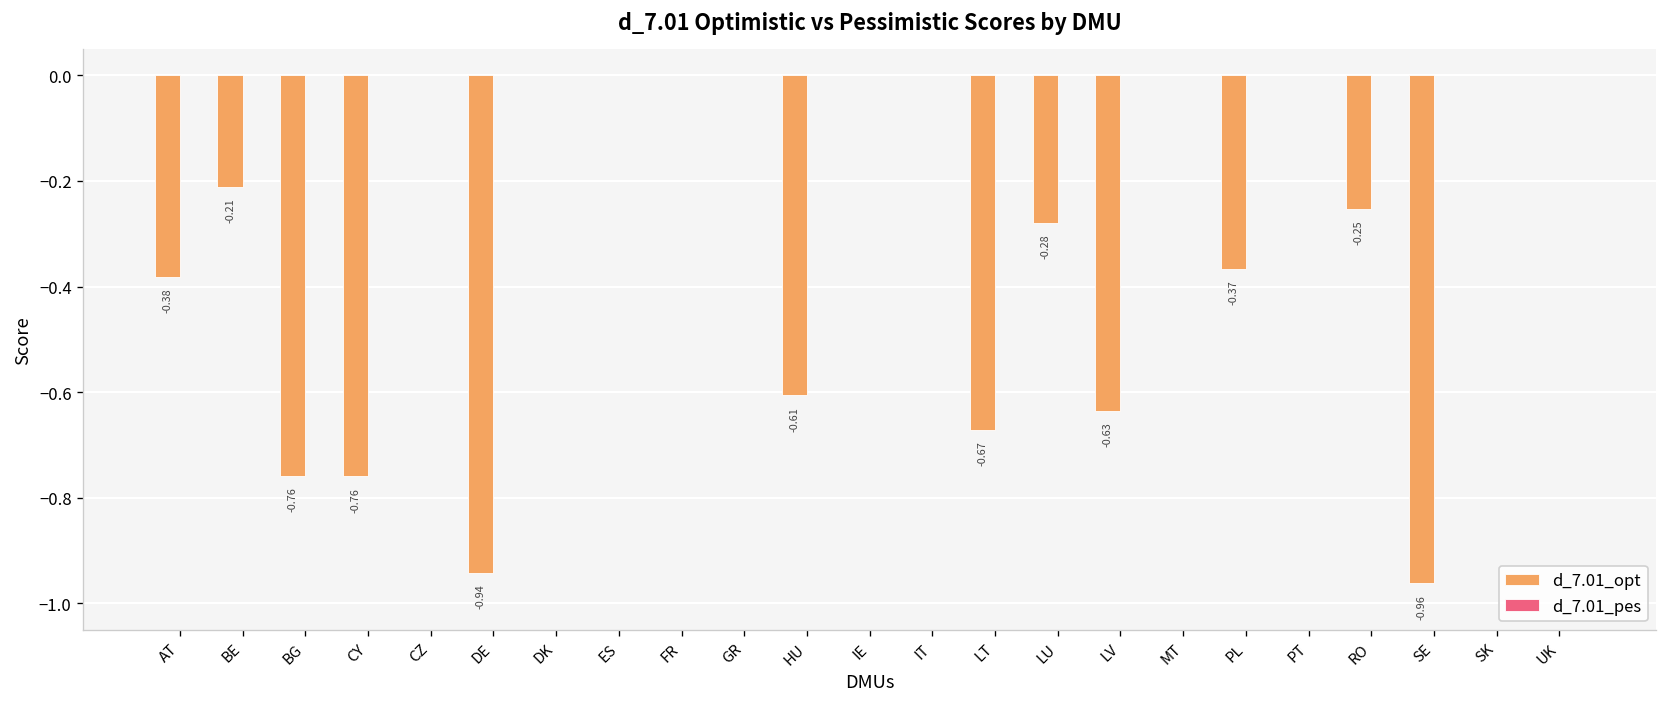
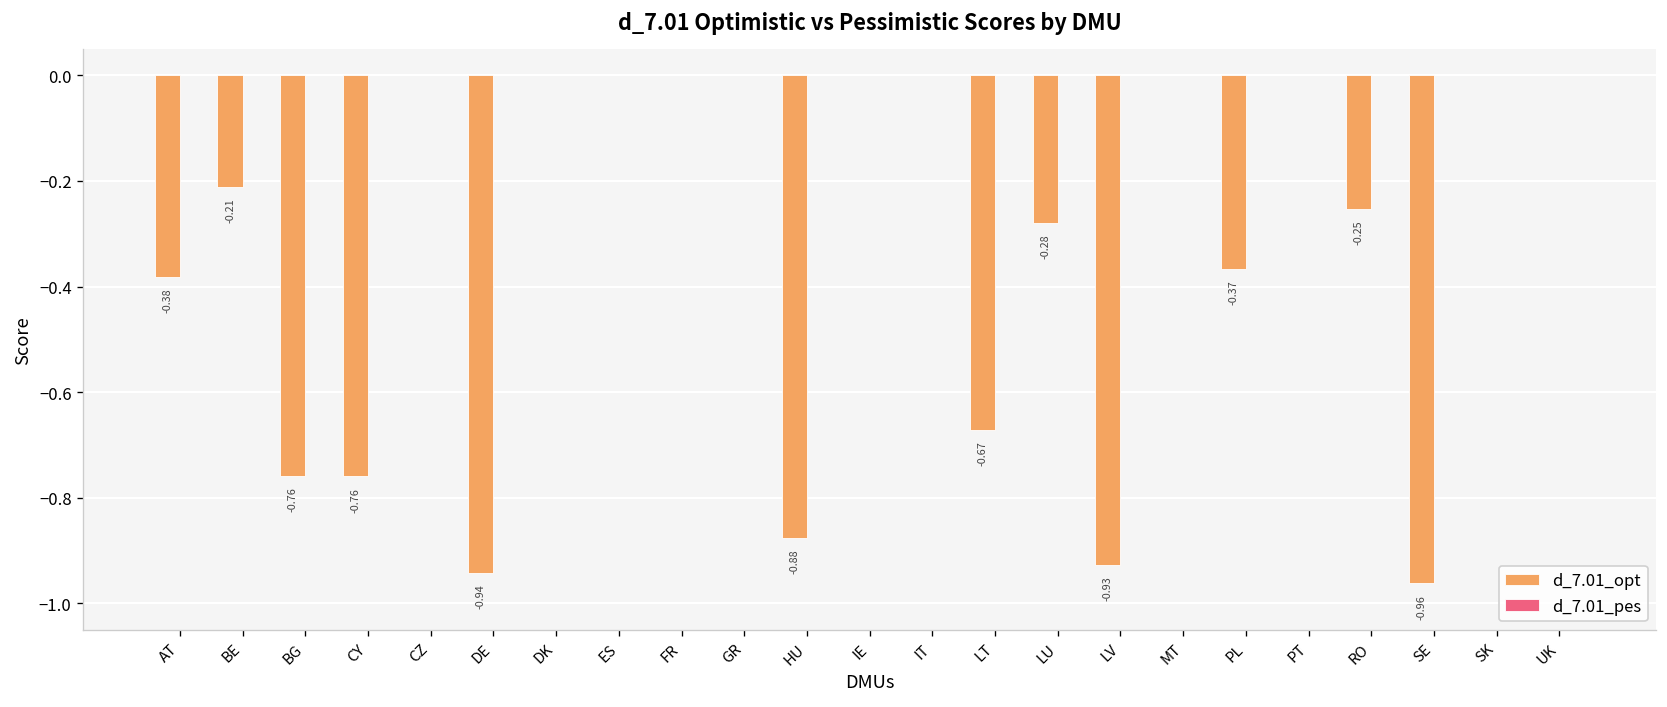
d_7.01_opt, HU: -0.61 -> -0.88
d_7.01_opt, LV: -0.63 -> -0.93
